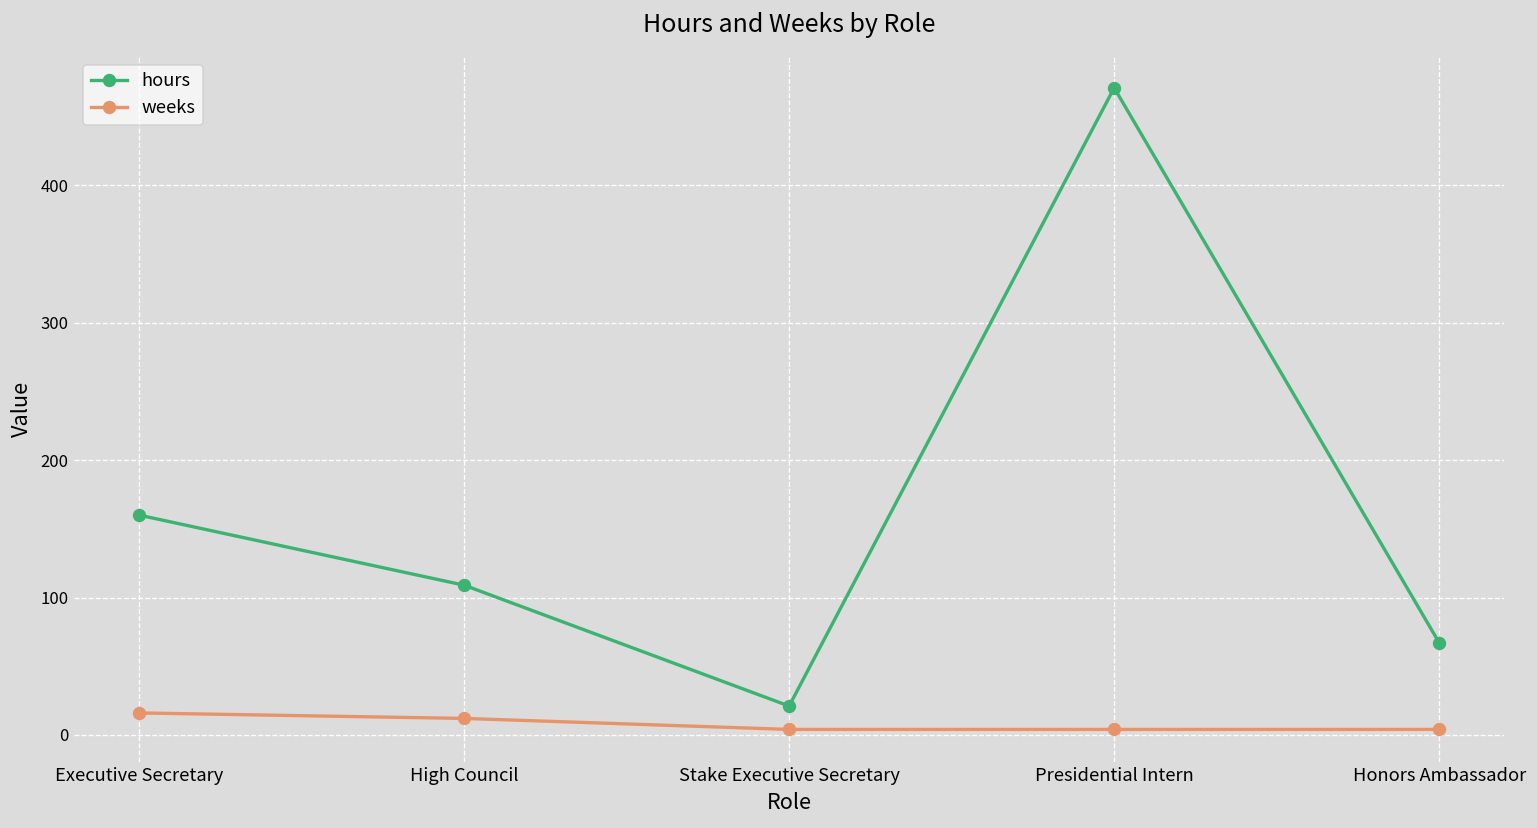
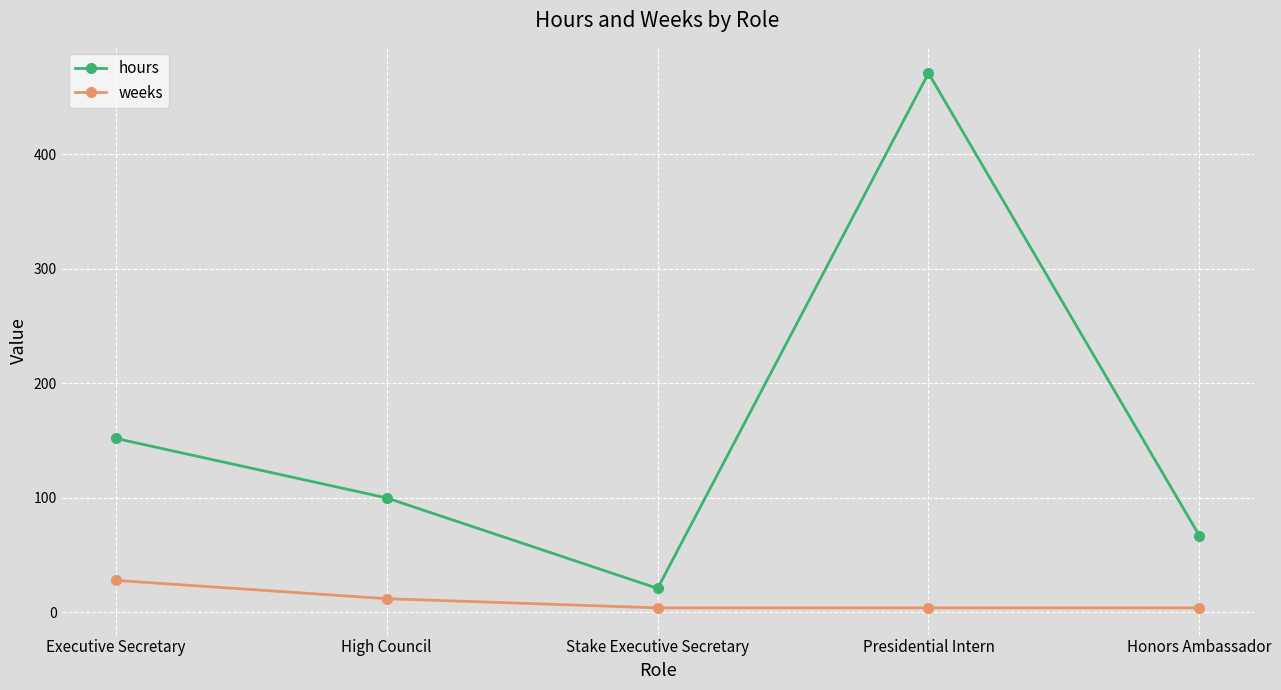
hours, Executive Secretary: 160 -> 152
weeks, Executive Secretary: 16 -> 28
hours, High Council: 109 -> 100
